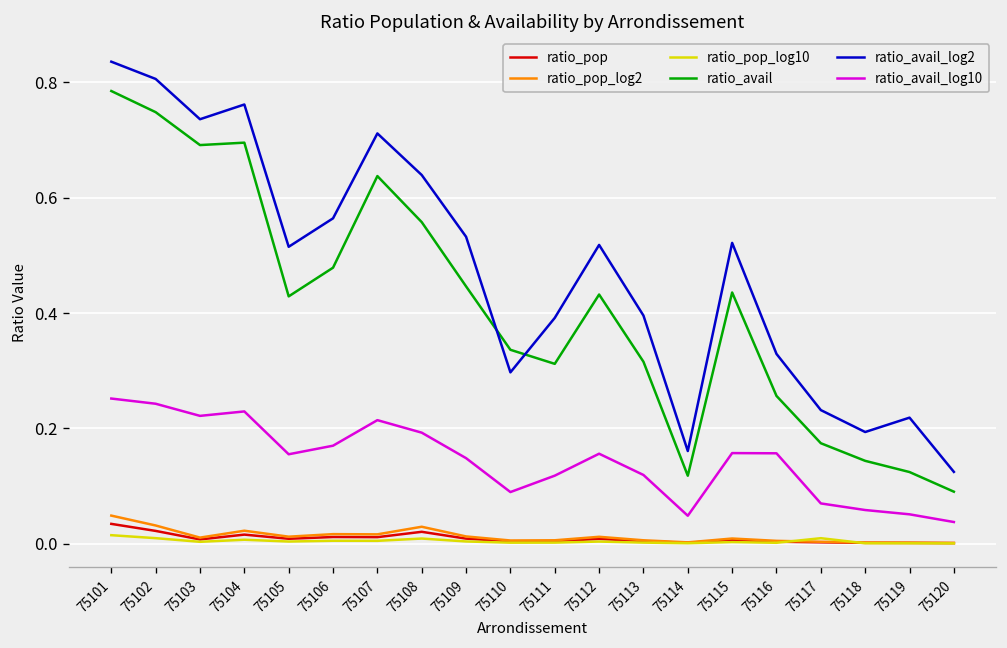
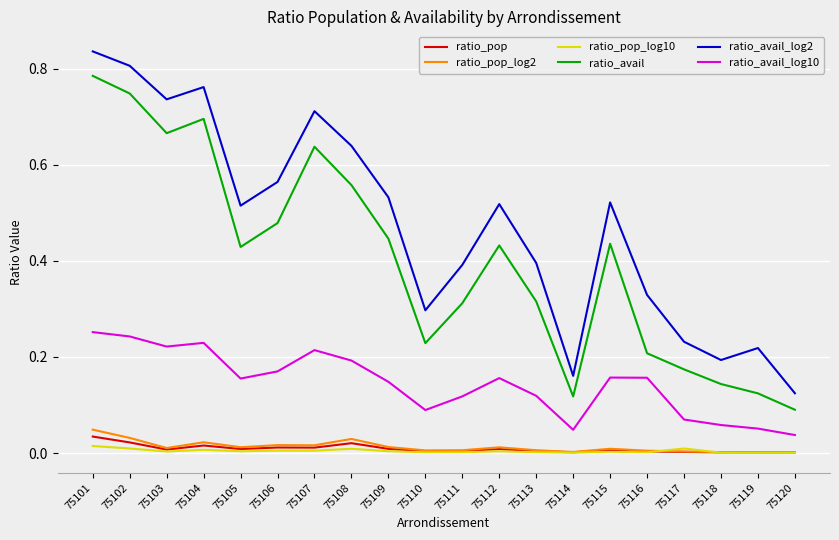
ratio_avail, 75103: 0.69 -> 0.67
ratio_avail, 75110: 0.34 -> 0.23
ratio_avail, 75116: 0.26 -> 0.21
